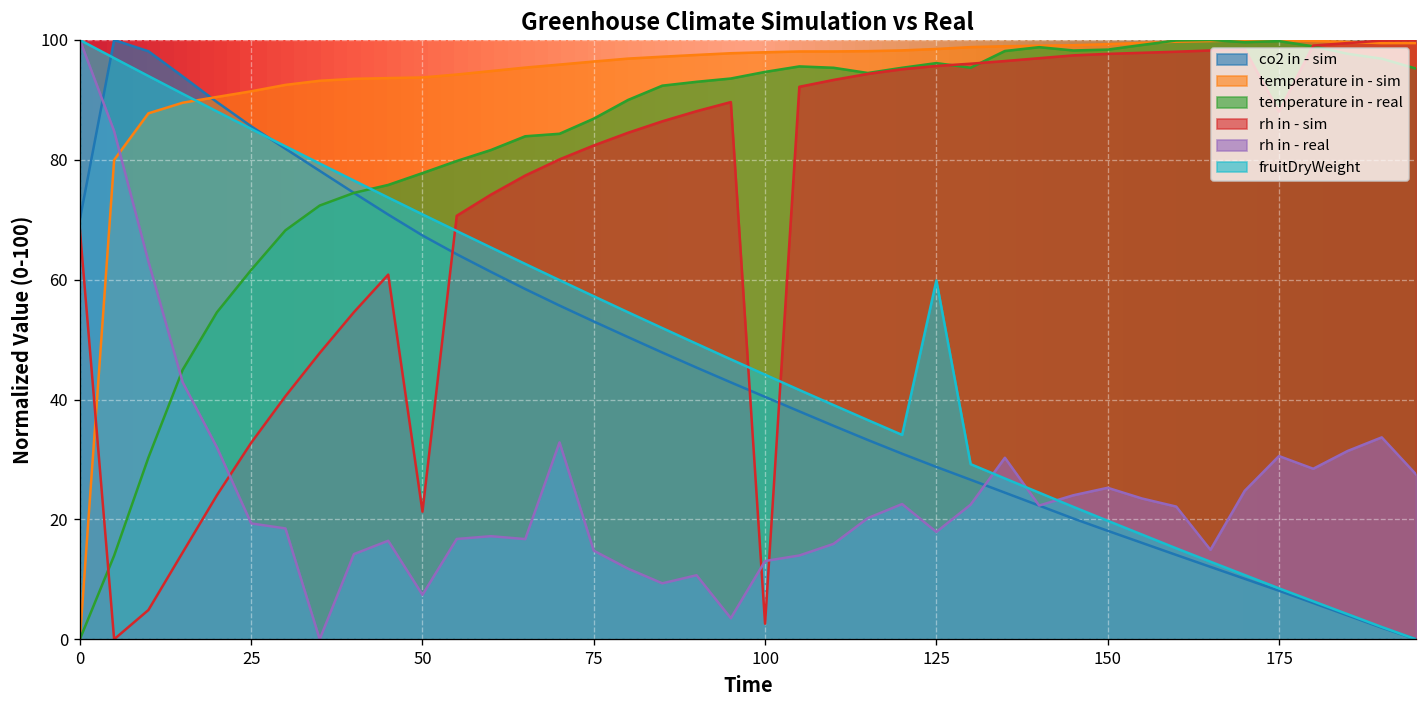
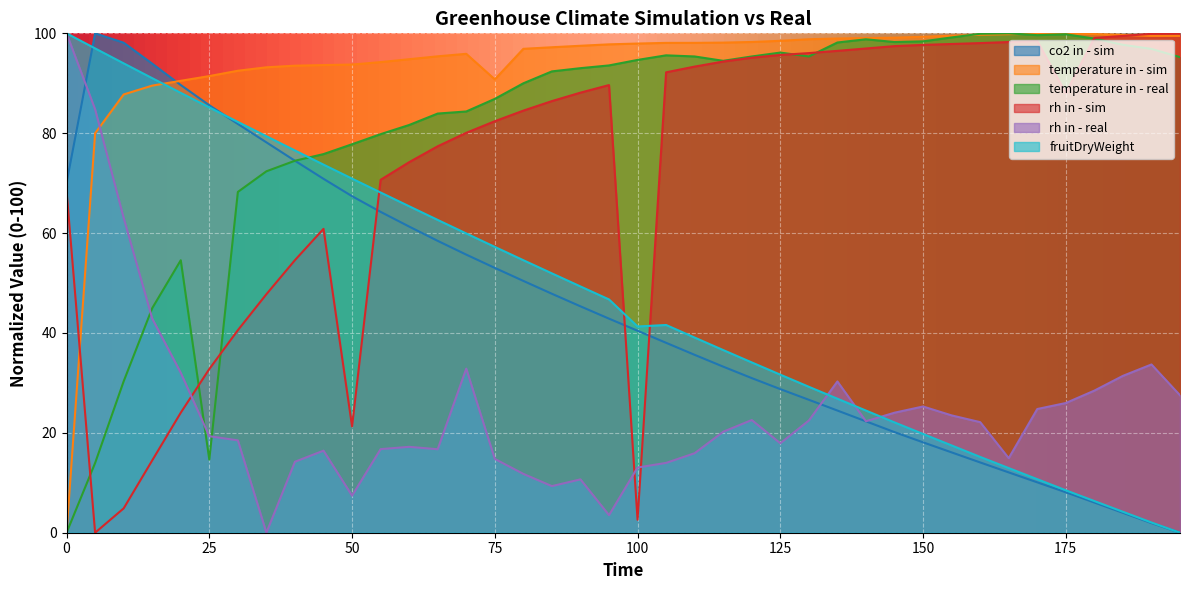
temperature in - real, 25: 62 -> 15
temperature in - sim, 75: 96 -> 91
fruitDryWeight, 100: 44 -> 41
fruitDryWeight, 125: 60 -> 32
rh in - real, 175: 31 -> 26
